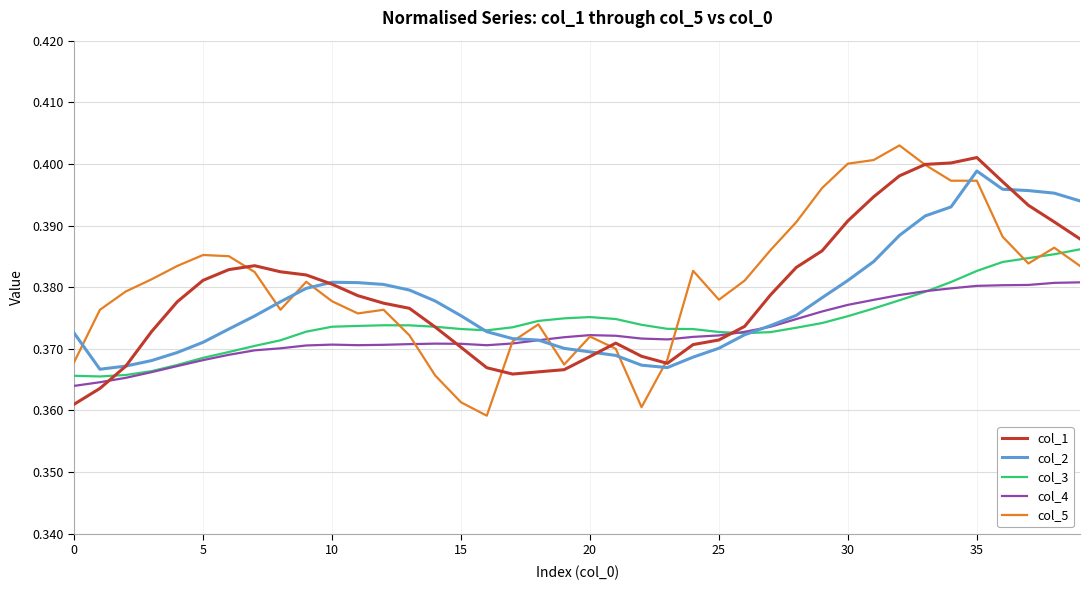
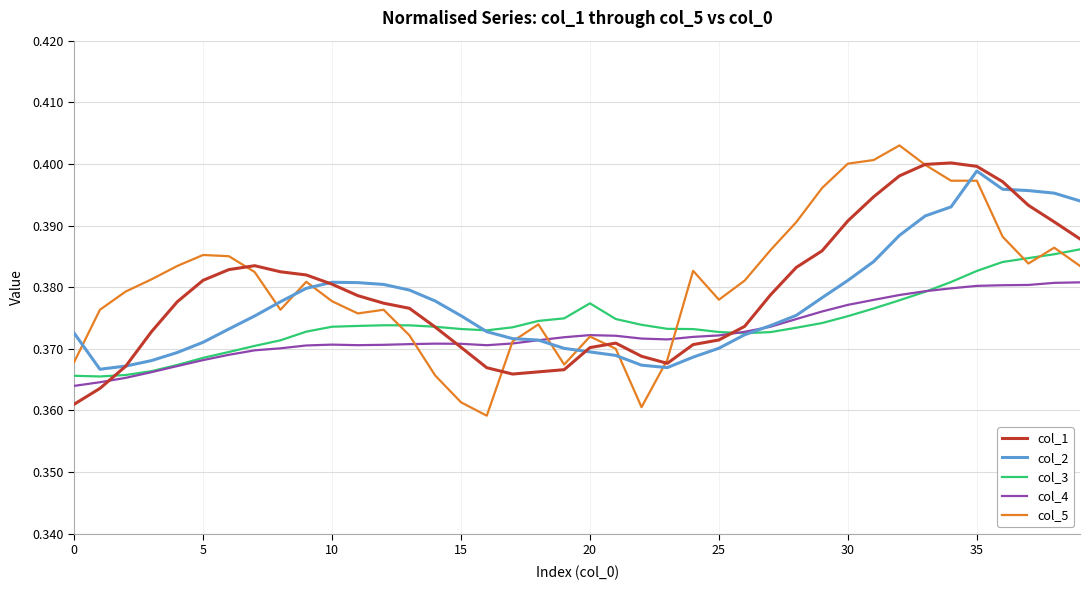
col_1, 20: 0.369 -> 0.370
col_3, 20: 0.375 -> 0.377
col_1, 35: 0.401 -> 0.400
